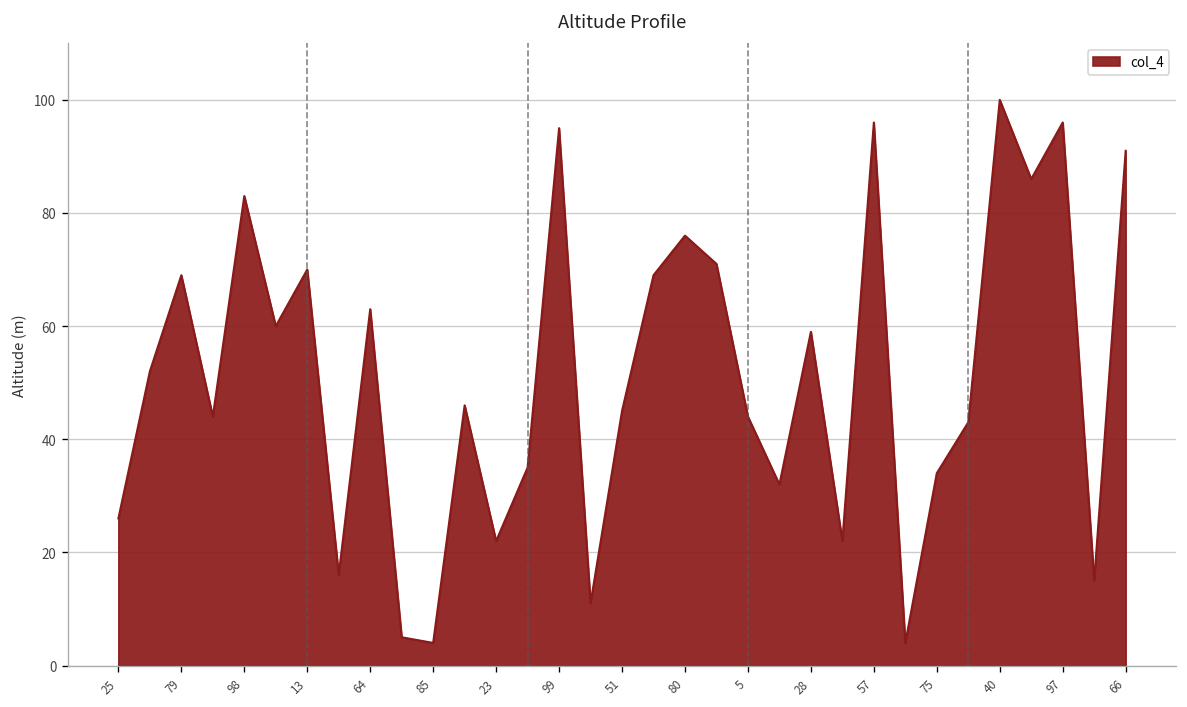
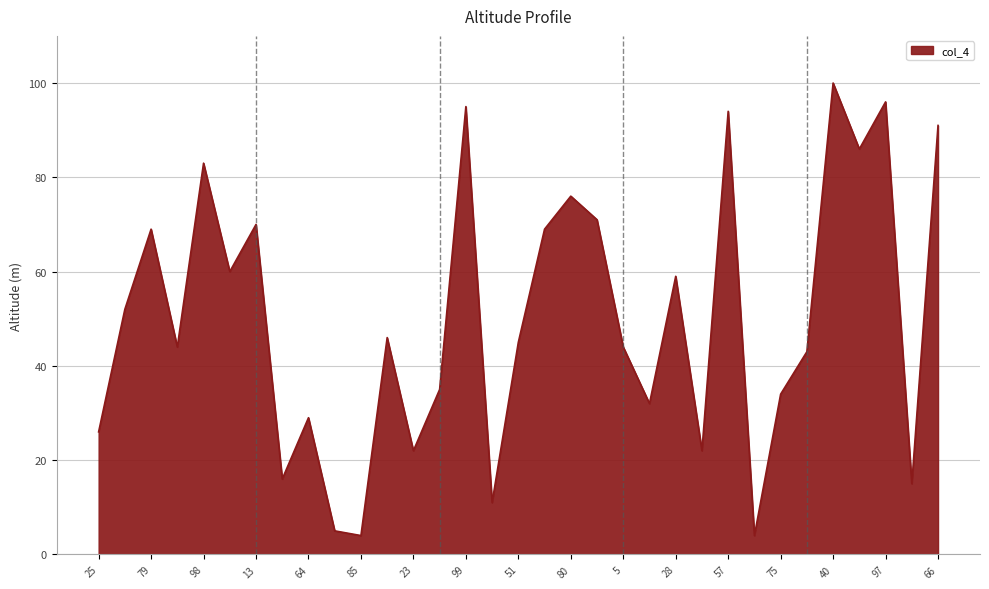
64: 63 -> 29
57: 96 -> 94
